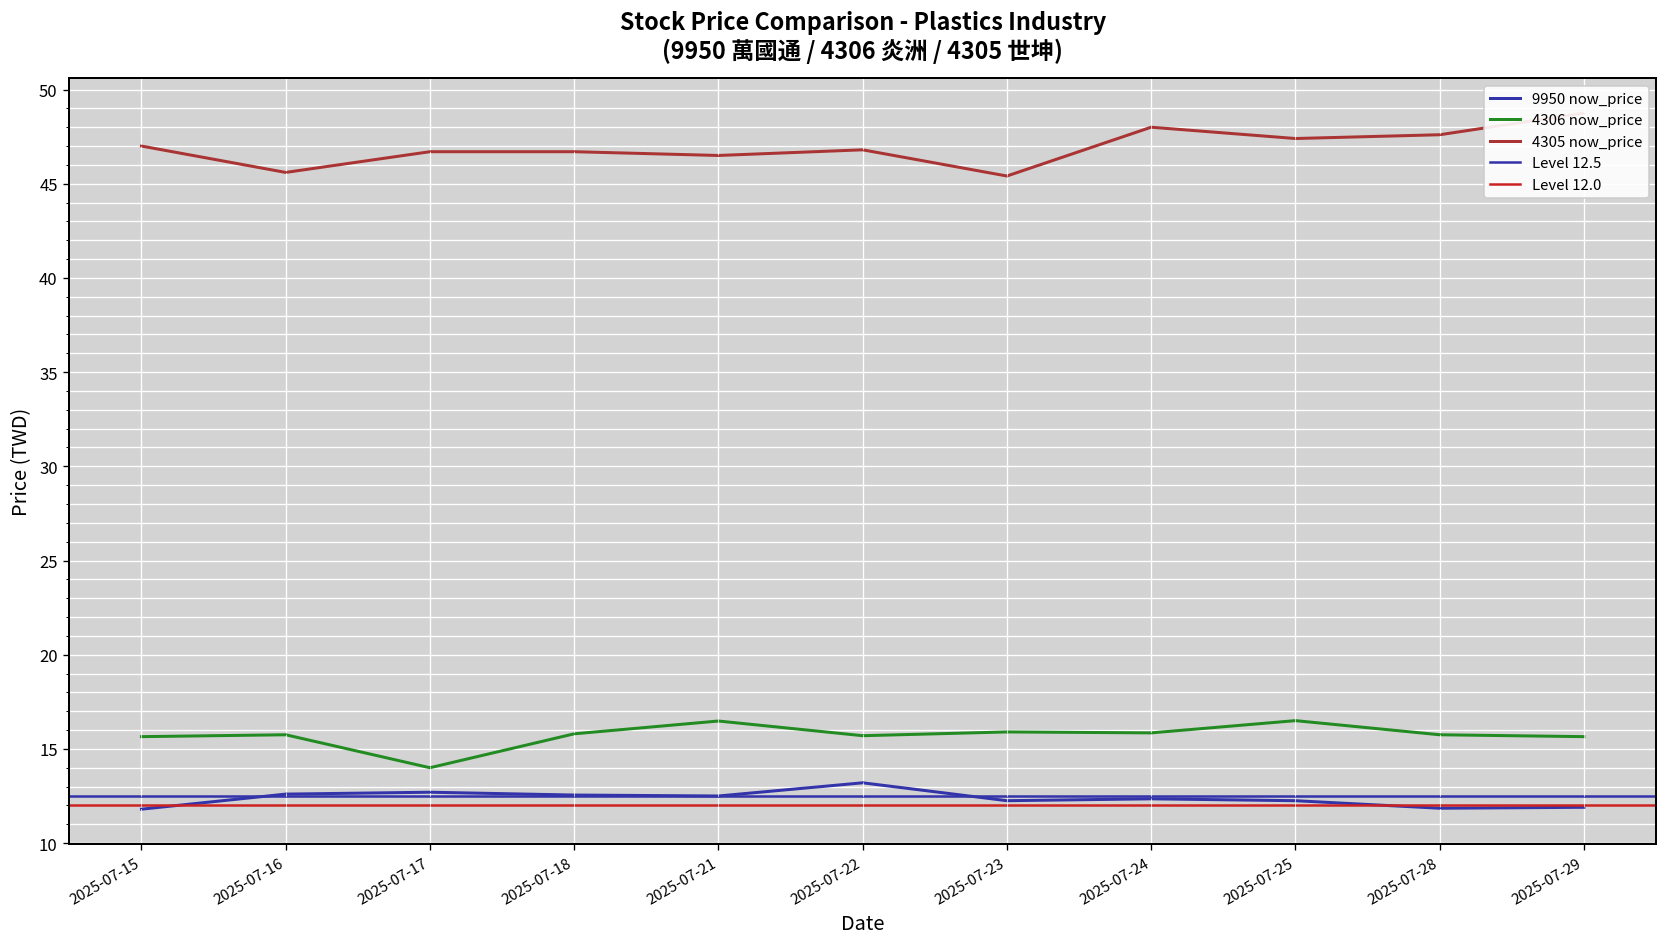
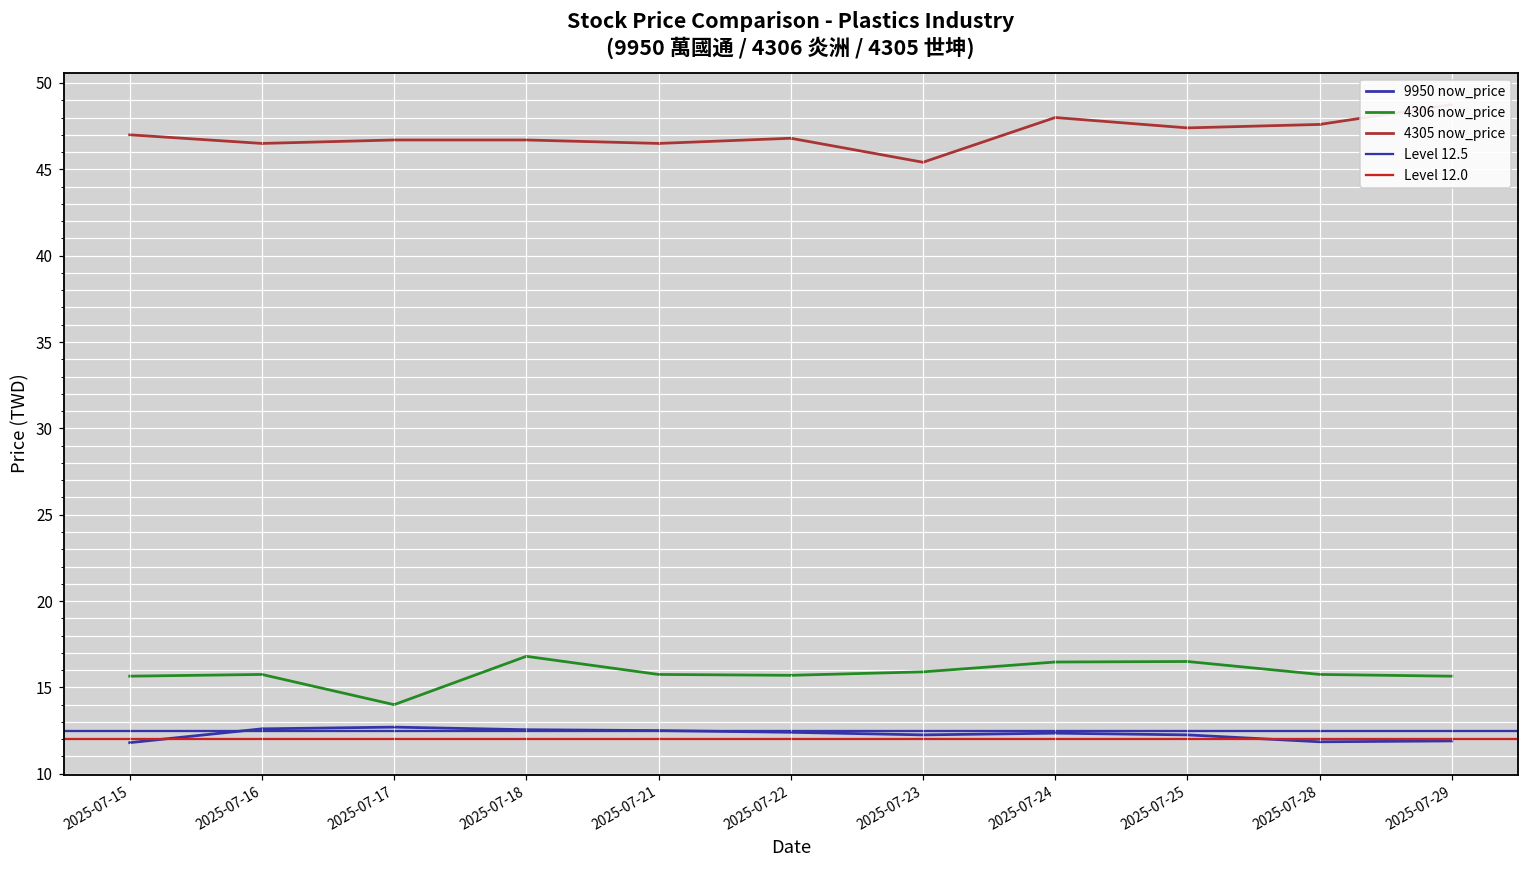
4305 now_price, 2025-07-16: 45.6 -> 46.5
4306 now_price, 2025-07-18: 15.8 -> 16.8
4306 now_price, 2025-07-21: 16.5 -> 15.8
9950 now_price, 2025-07-22: 13.2 -> 12.4
4306 now_price, 2025-07-24: 15.9 -> 16.5
